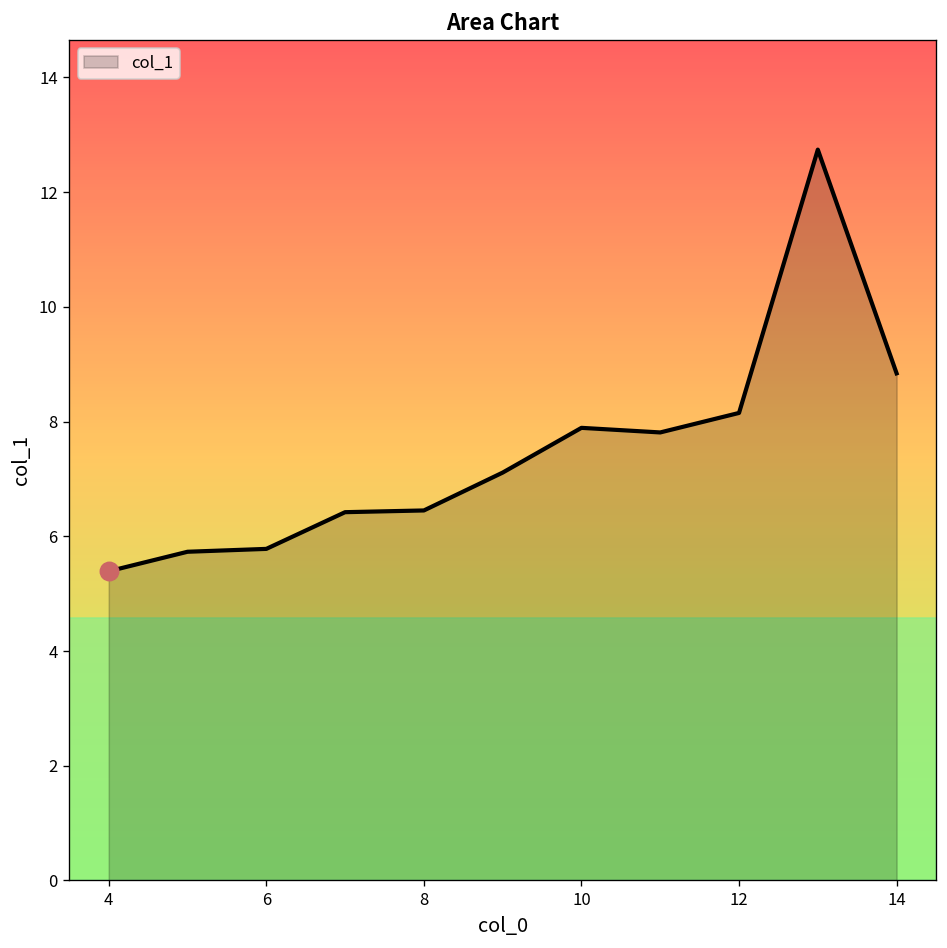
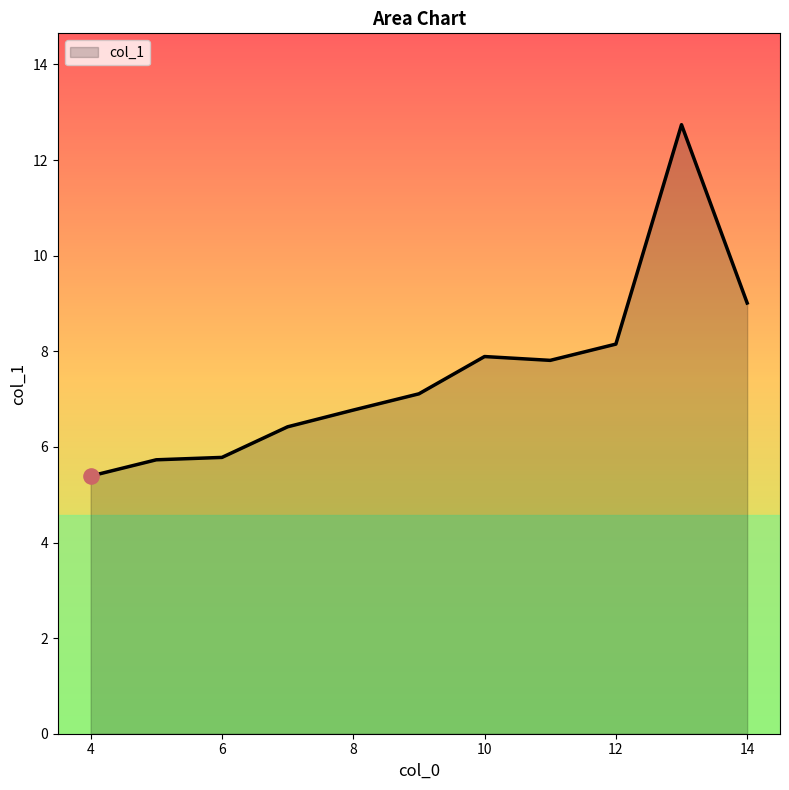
col_1, 8: 6.5 -> 6.8
col_1, 14: 8.8 -> 9.0
